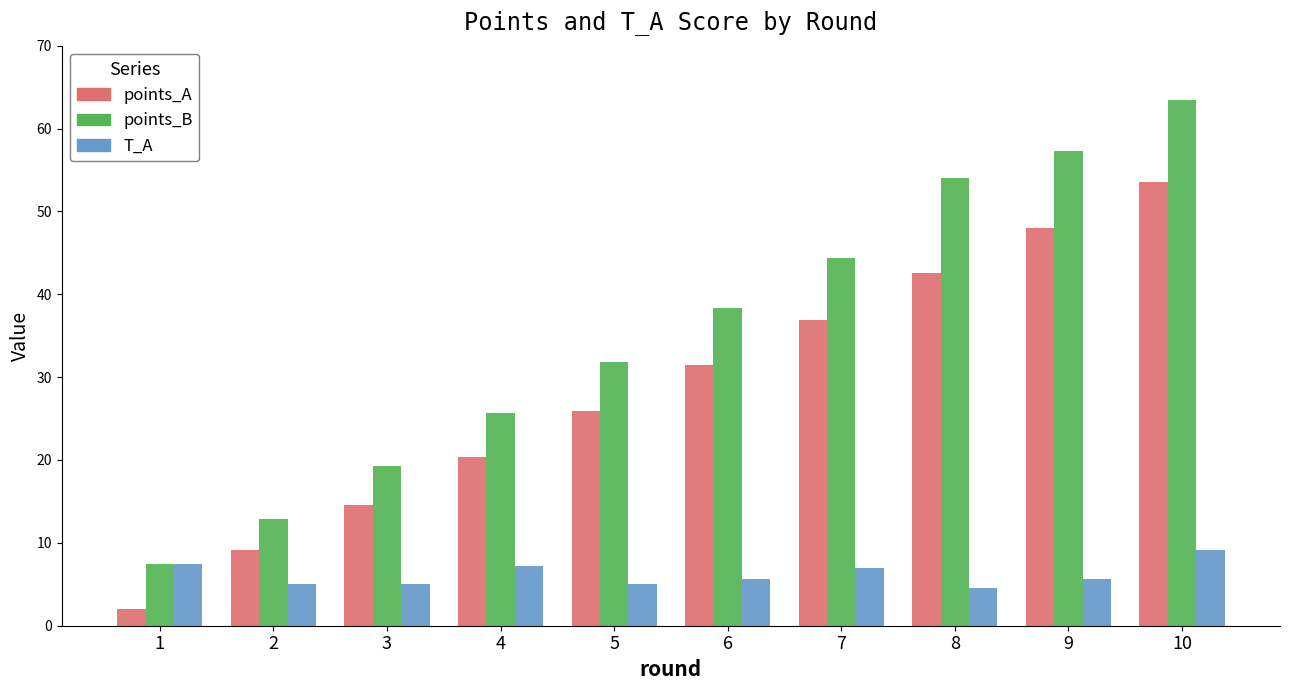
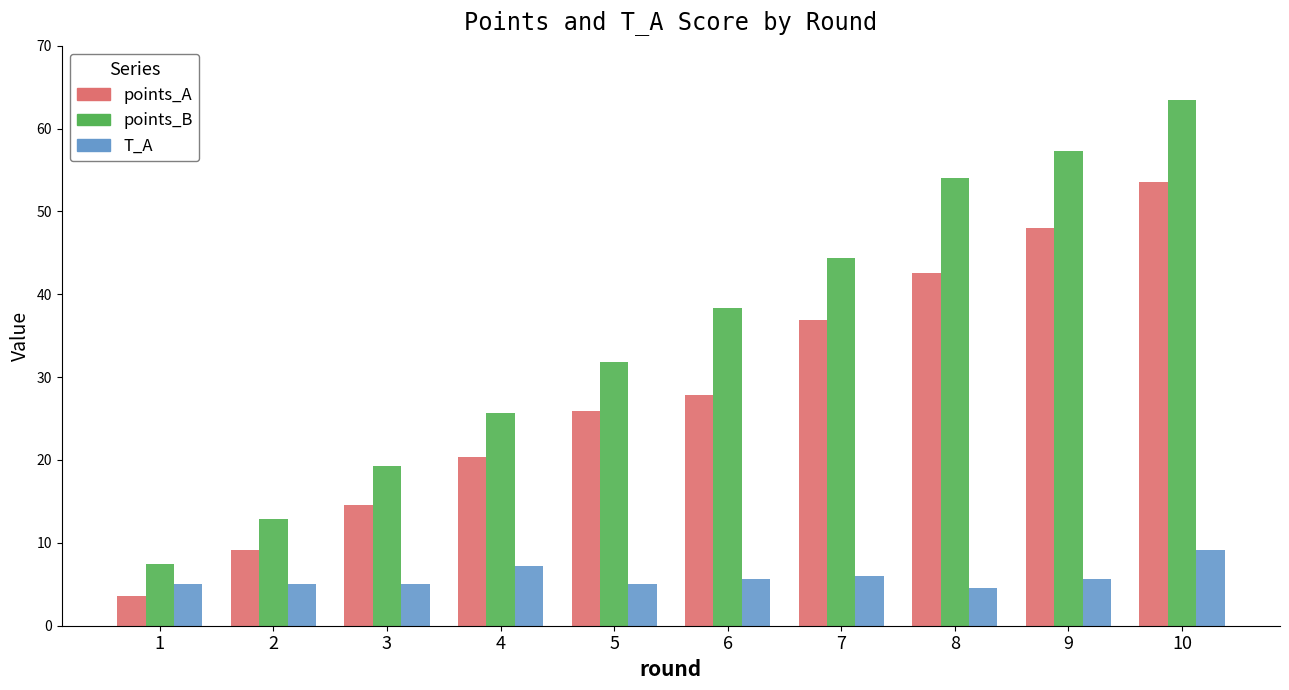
points_A, 1: 2 -> 4
T_A, 1: 7 -> 5
points_A, 6: 31 -> 28
T_A, 7: 7 -> 6
